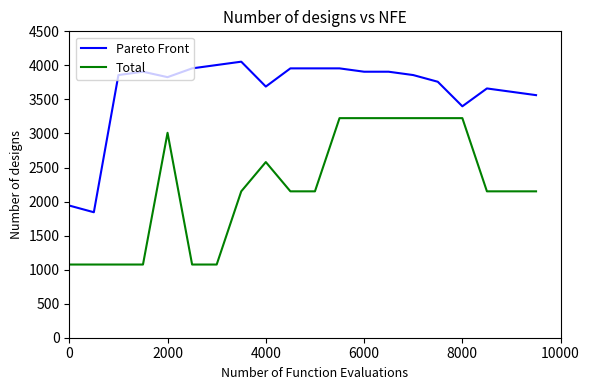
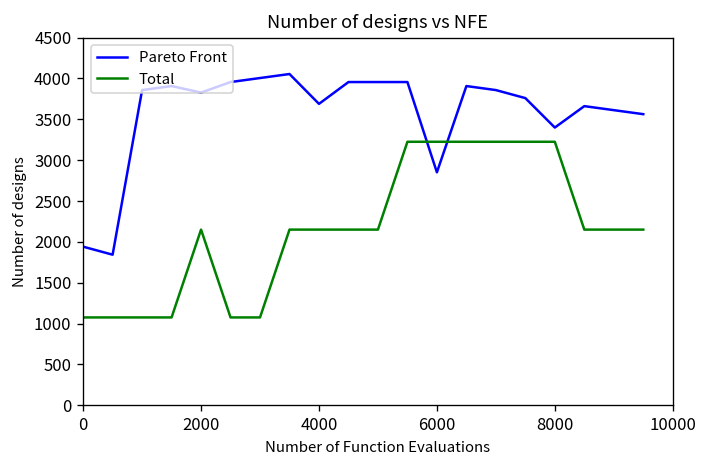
Total, 2000: 3000 -> 2200
Total, 4000: 2600 -> 2200
Pareto Front, 6000: 3900 -> 2900
